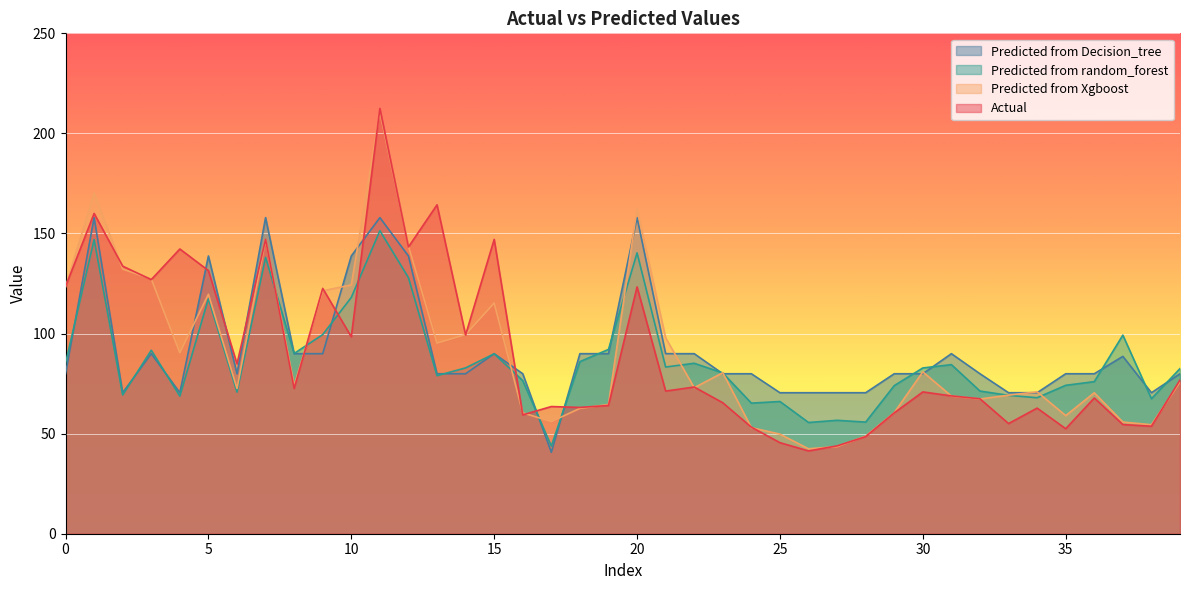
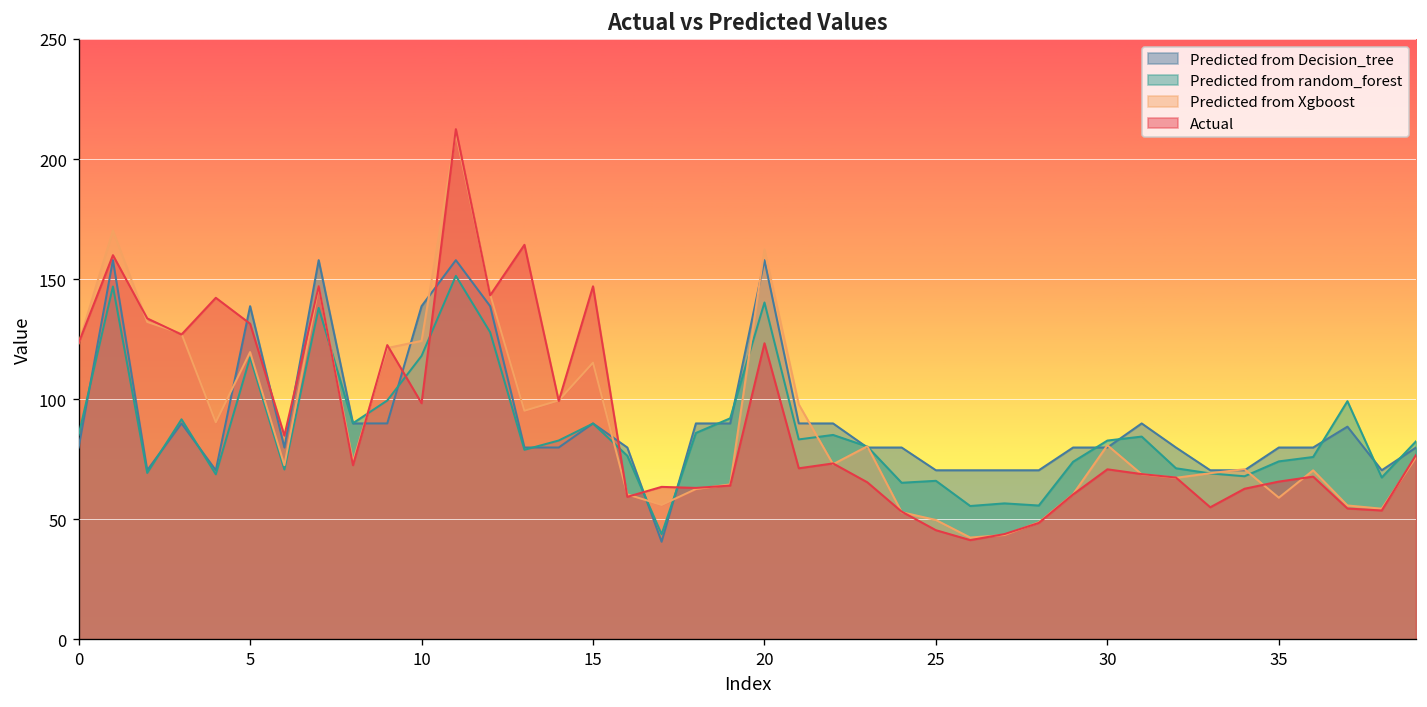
Actual, 35: 52 -> 66
